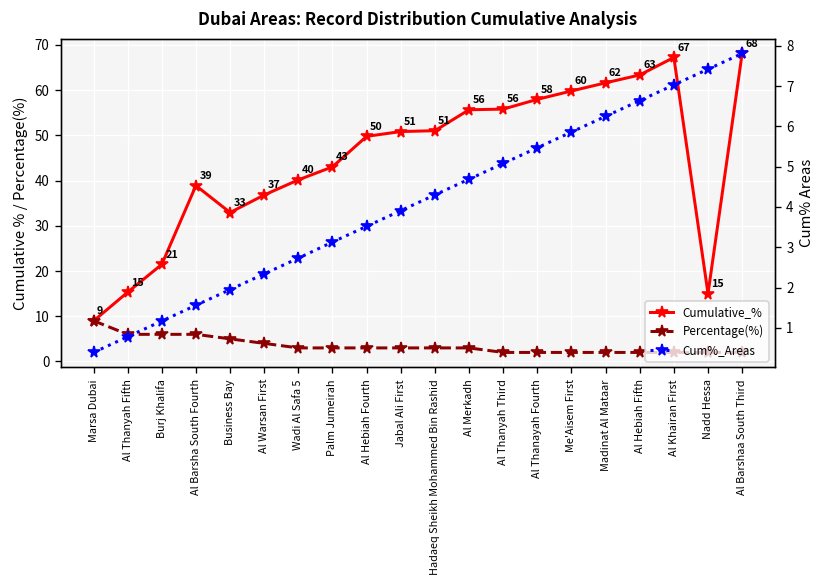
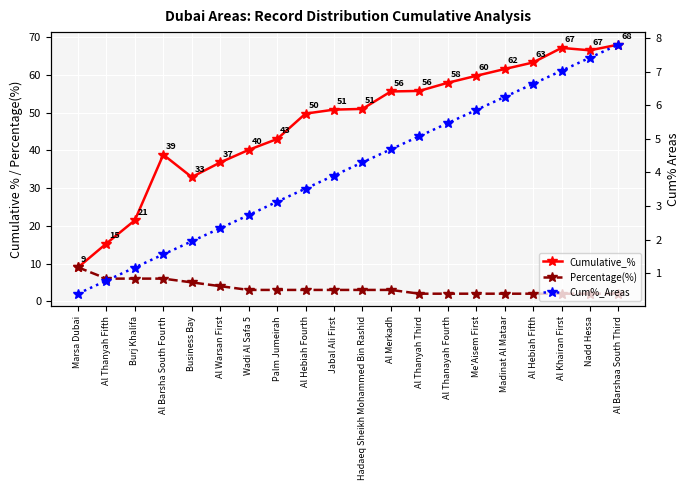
Cumulative_%, Nadd Hessa: 15 -> 67
